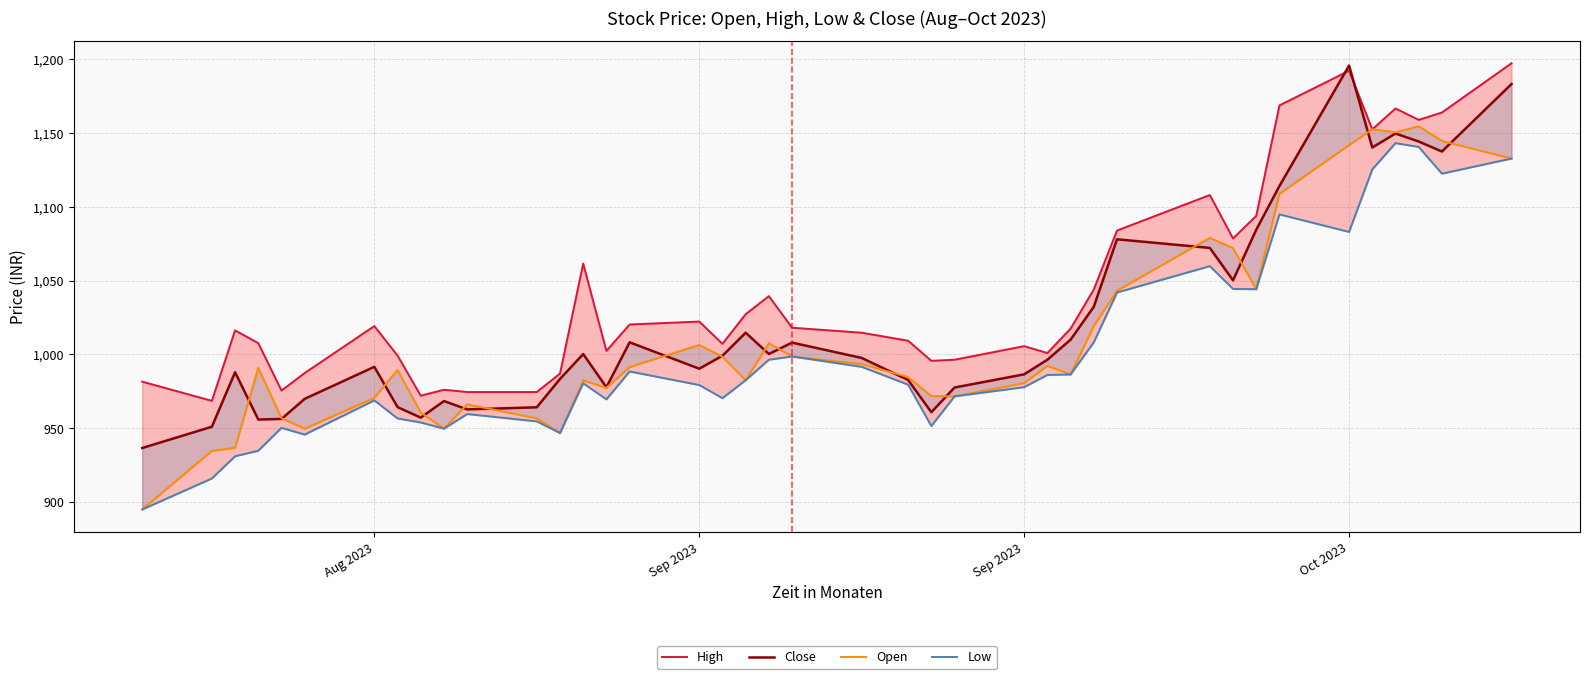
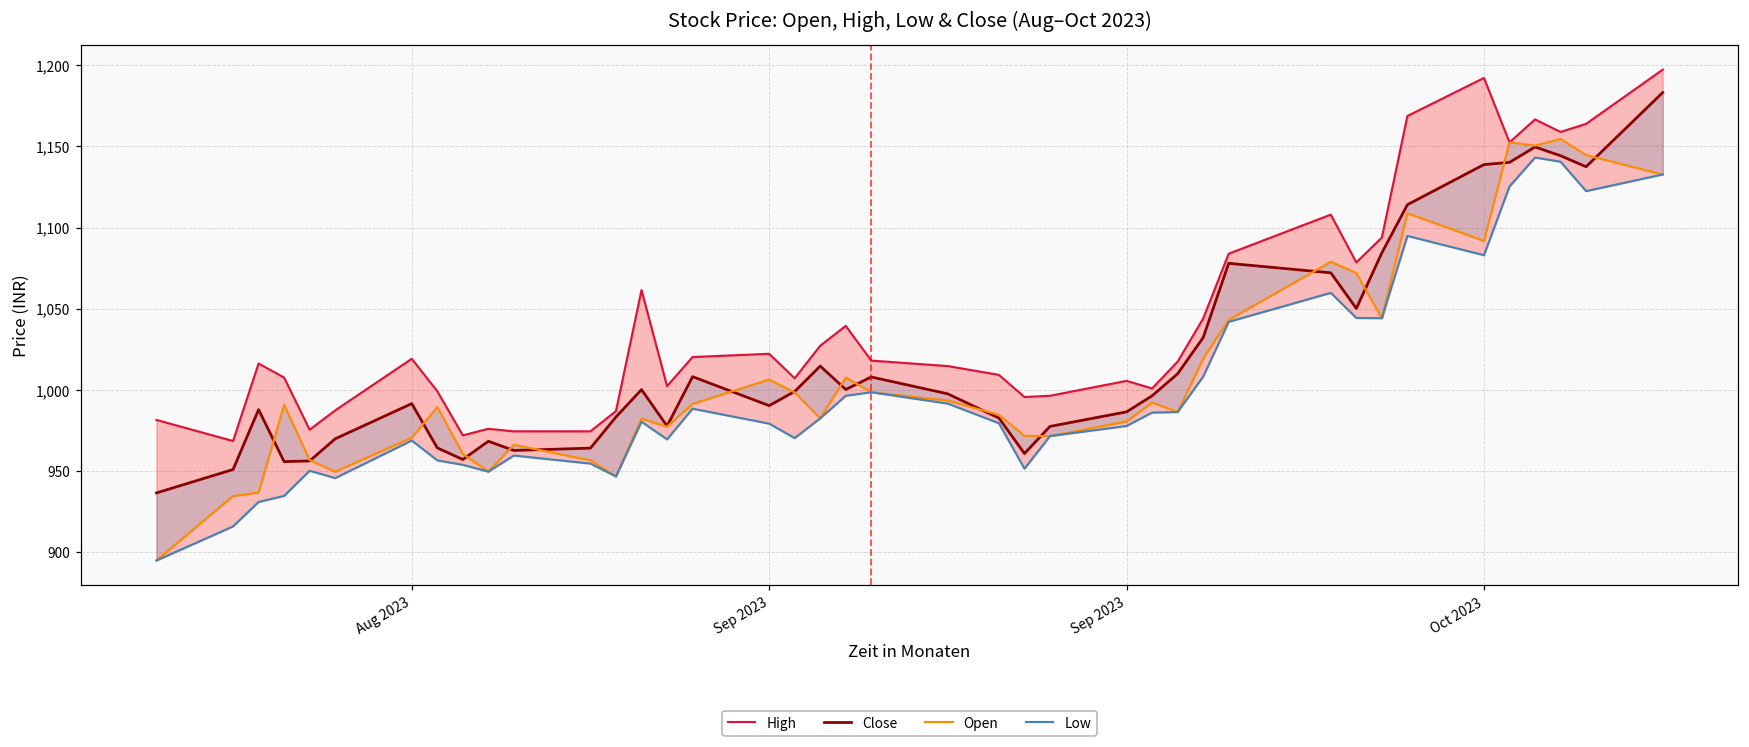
Close, Oct 2023: 1,196 -> 1,139
Open, Oct 2023: 1,142 -> 1,092
